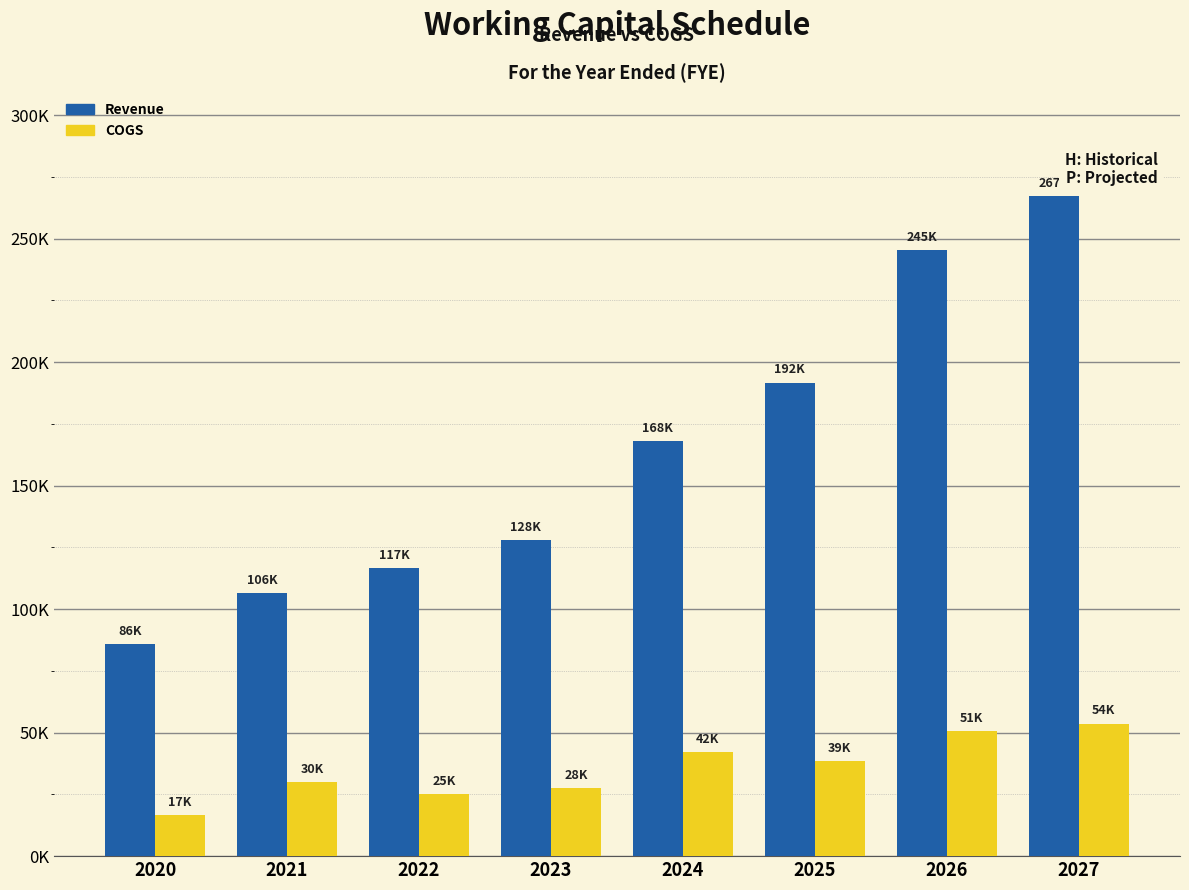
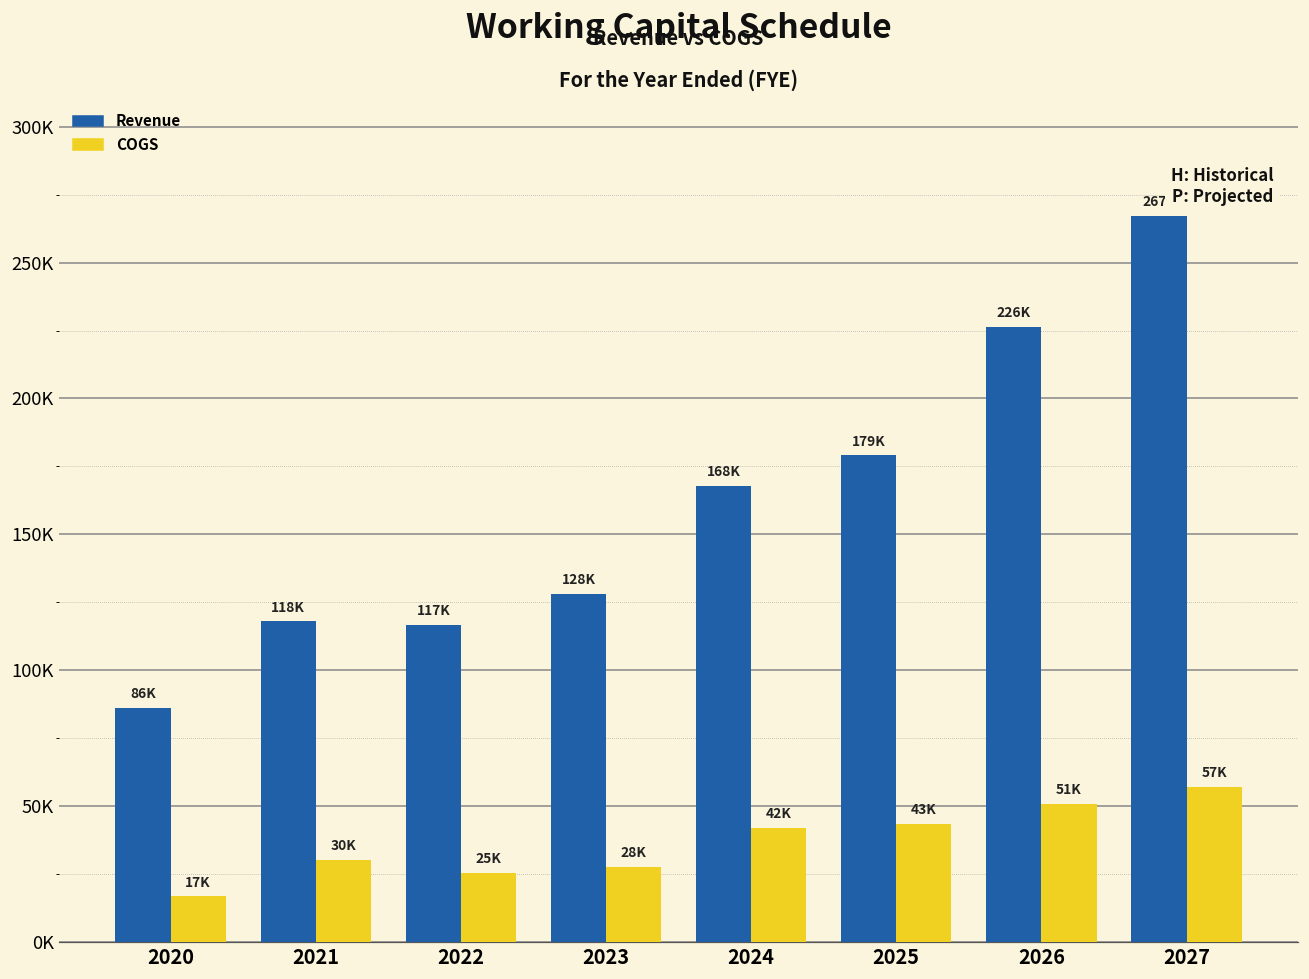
Revenue, 2021: 106K -> 118K
Revenue, 2025: 192K -> 179K
COGS, 2025: 39K -> 43K
Revenue, 2026: 245K -> 226K
COGS, 2027: 54K -> 57K
